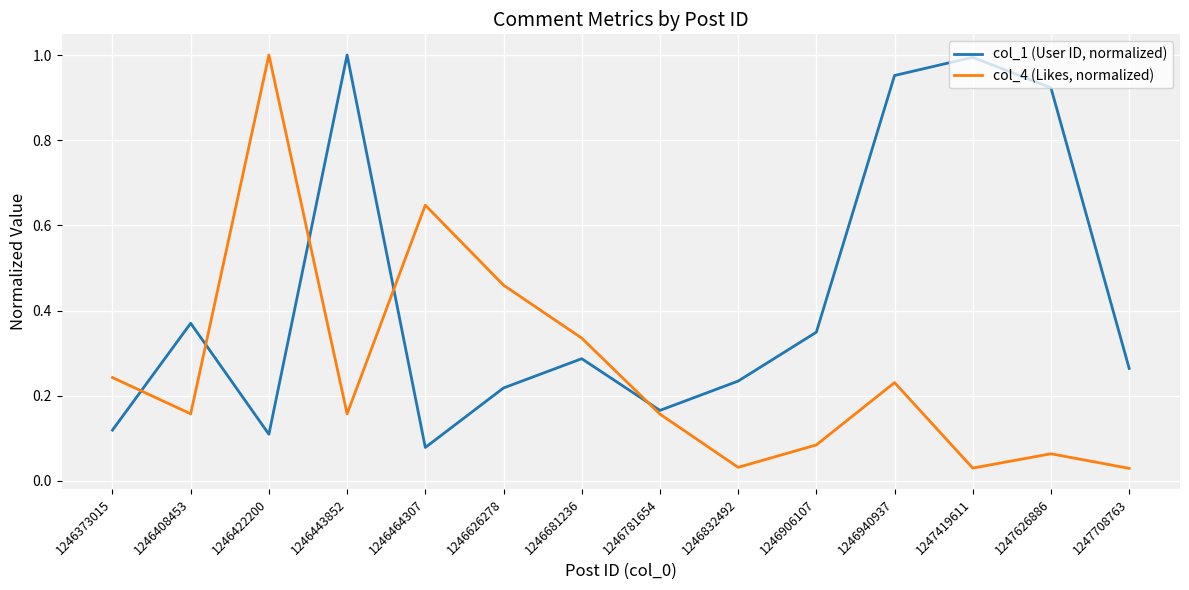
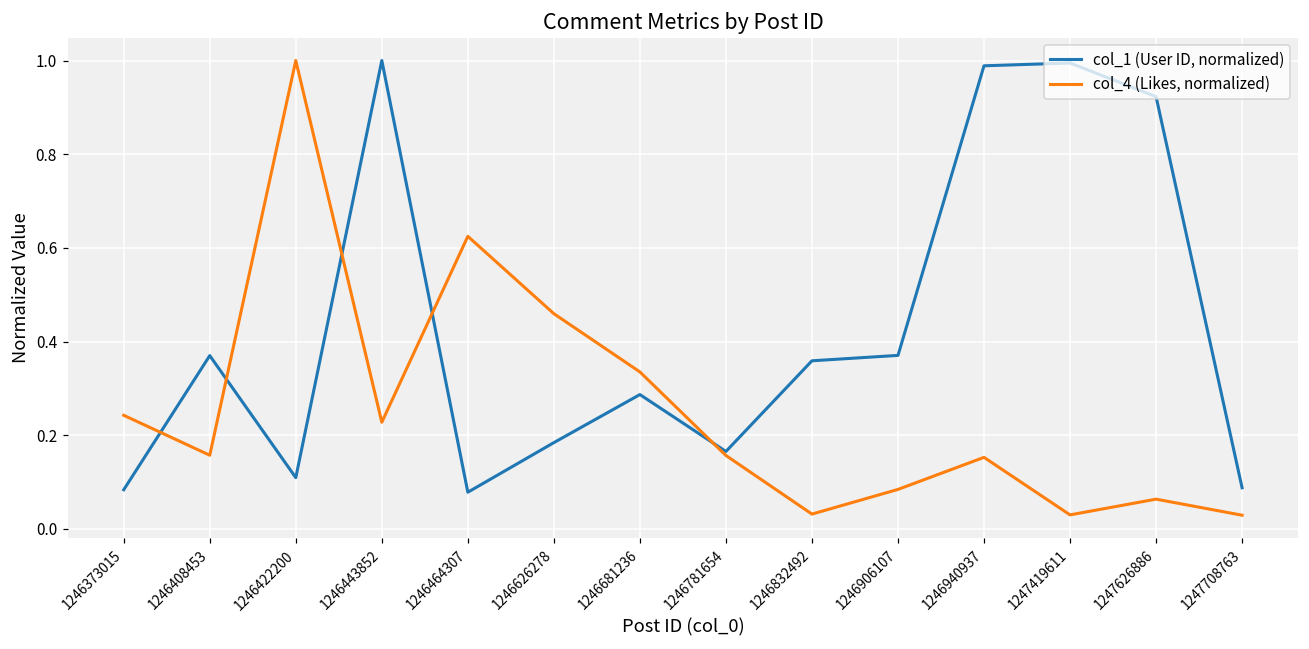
col_1 (User ID, normalized), 1246373015: 0.12 -> 0.08
col_4 (Likes, normalized), 1246443852: 0.16 -> 0.23
col_4 (Likes, normalized), 1246464307: 0.65 -> 0.62
col_1 (User ID, normalized), 1246626278: 0.22 -> 0.18
col_1 (User ID, normalized), 1246832492: 0.23 -> 0.36
col_1 (User ID, normalized), 1246906107: 0.35 -> 0.37
col_1 (User ID, normalized), 1246940937: 0.95 -> 0.99
col_4 (Likes, normalized), 1246940937: 0.23 -> 0.15
col_1 (User ID, normalized), 1247708763: 0.26 -> 0.09
